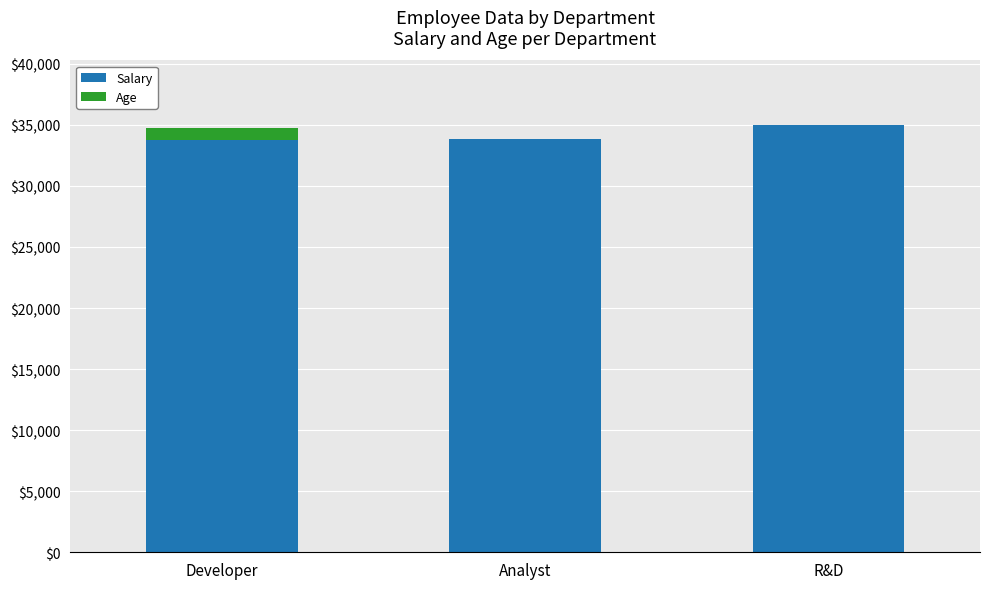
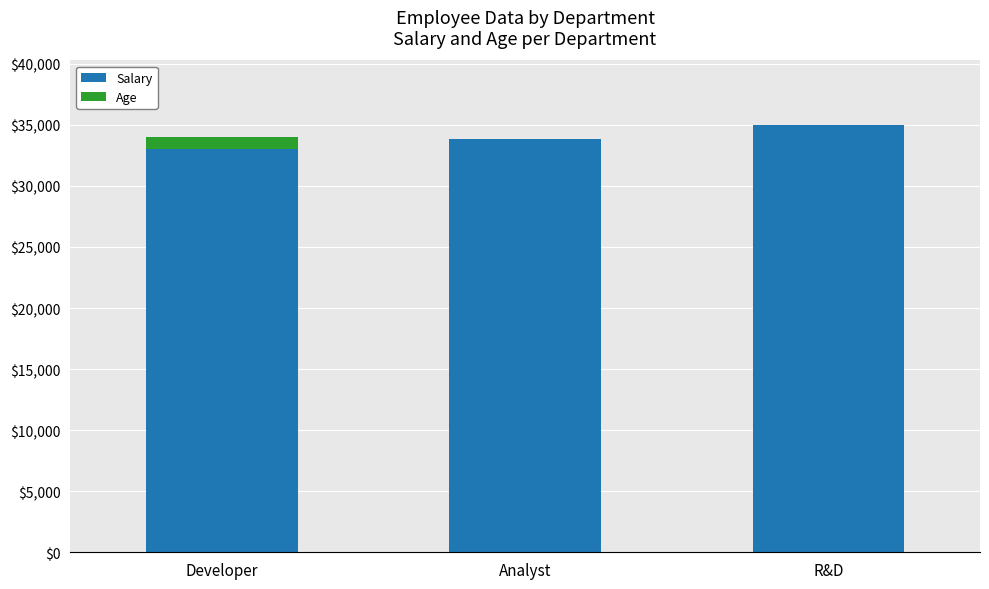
Salary, Developer: $33,800 -> $33,000
